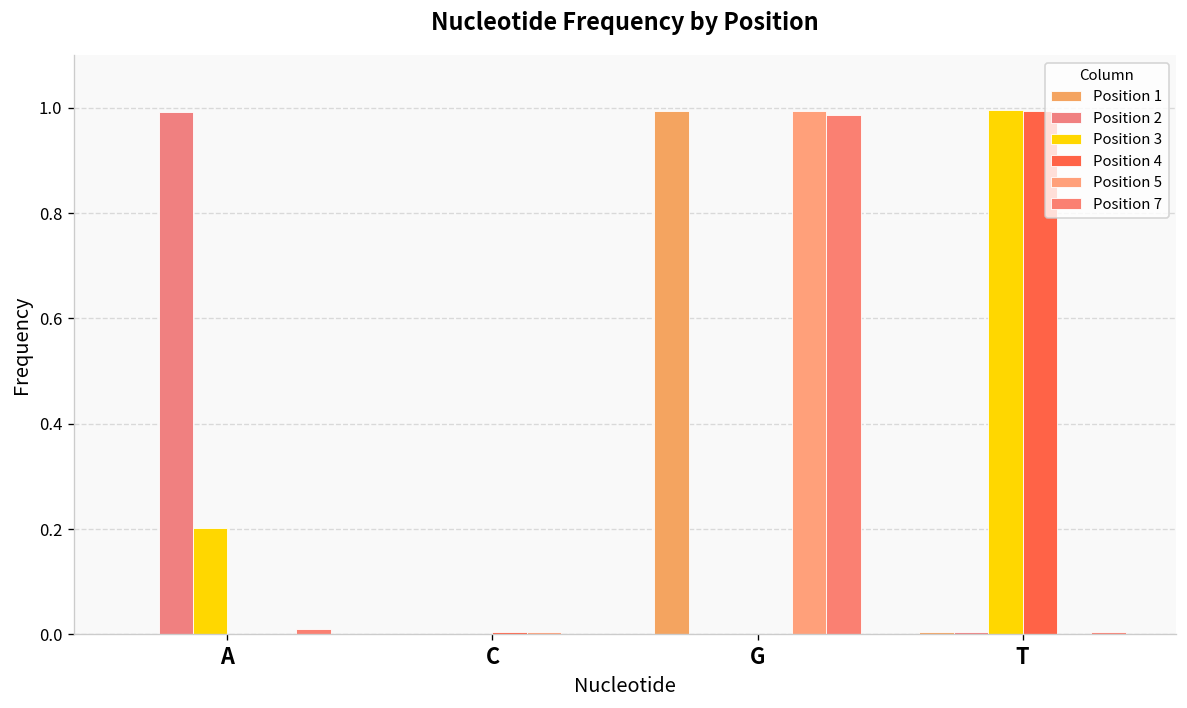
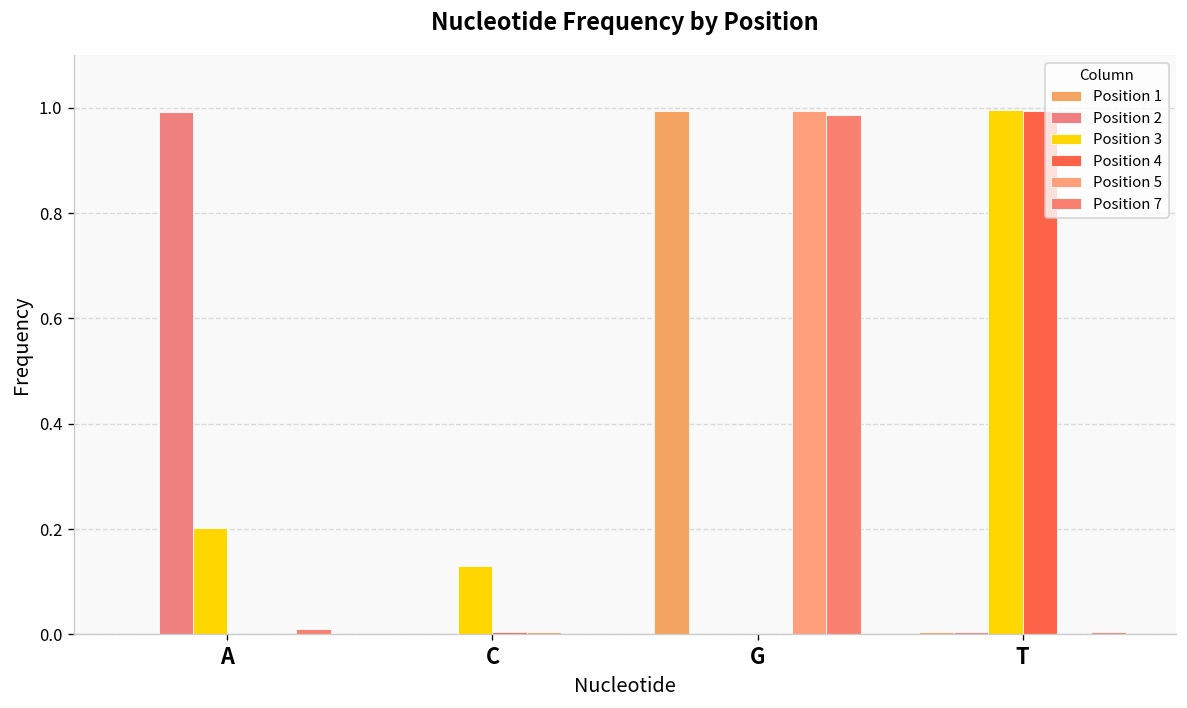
Position 3, C: 0.00 -> 0.13
